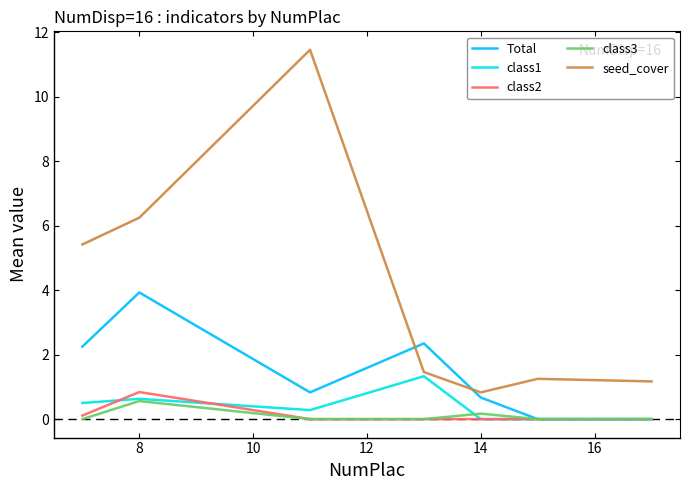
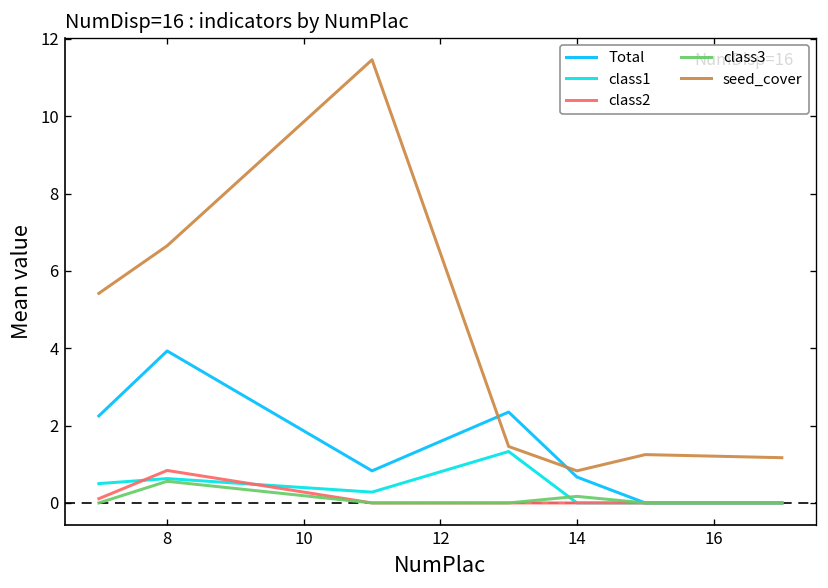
seed_cover, 8: 6.3 -> 6.7
